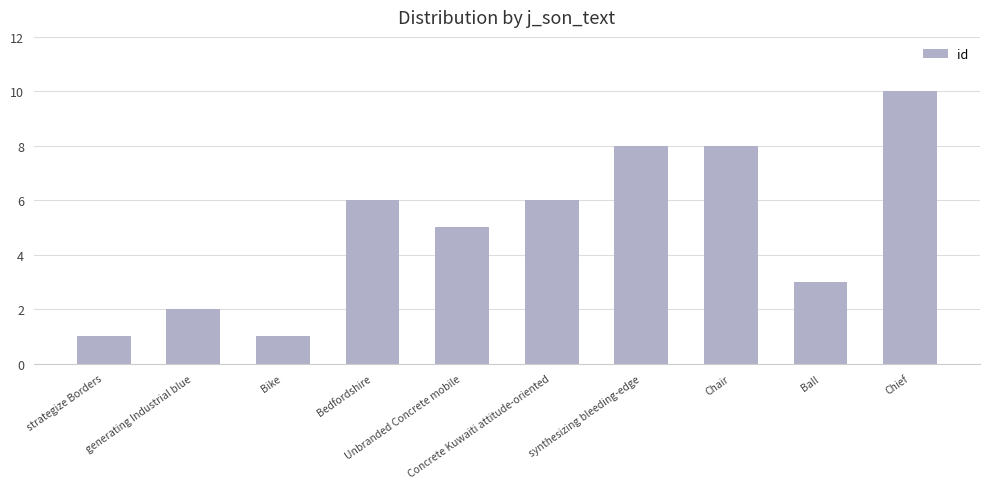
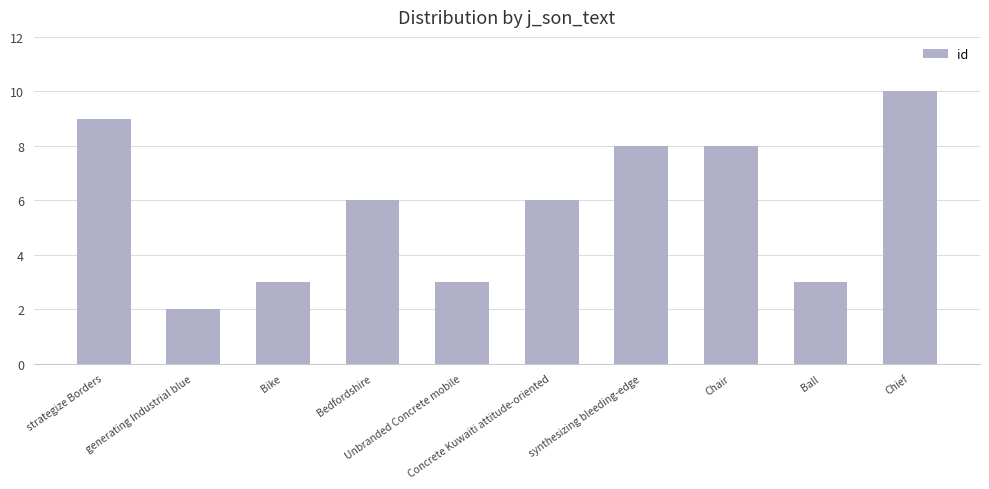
strategize Borders: 1 -> 9
Bike: 1 -> 3
Unbranded Concrete mobile: 5 -> 3
